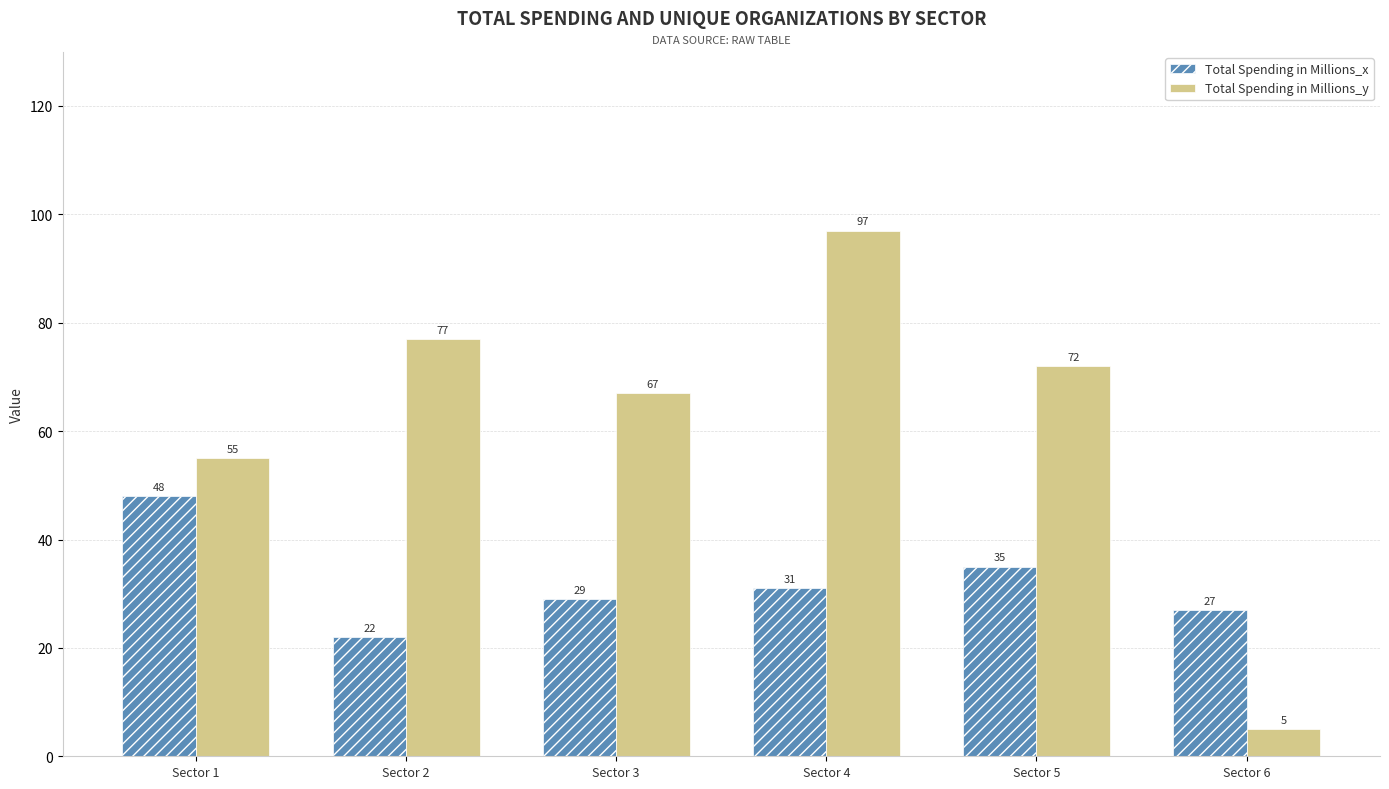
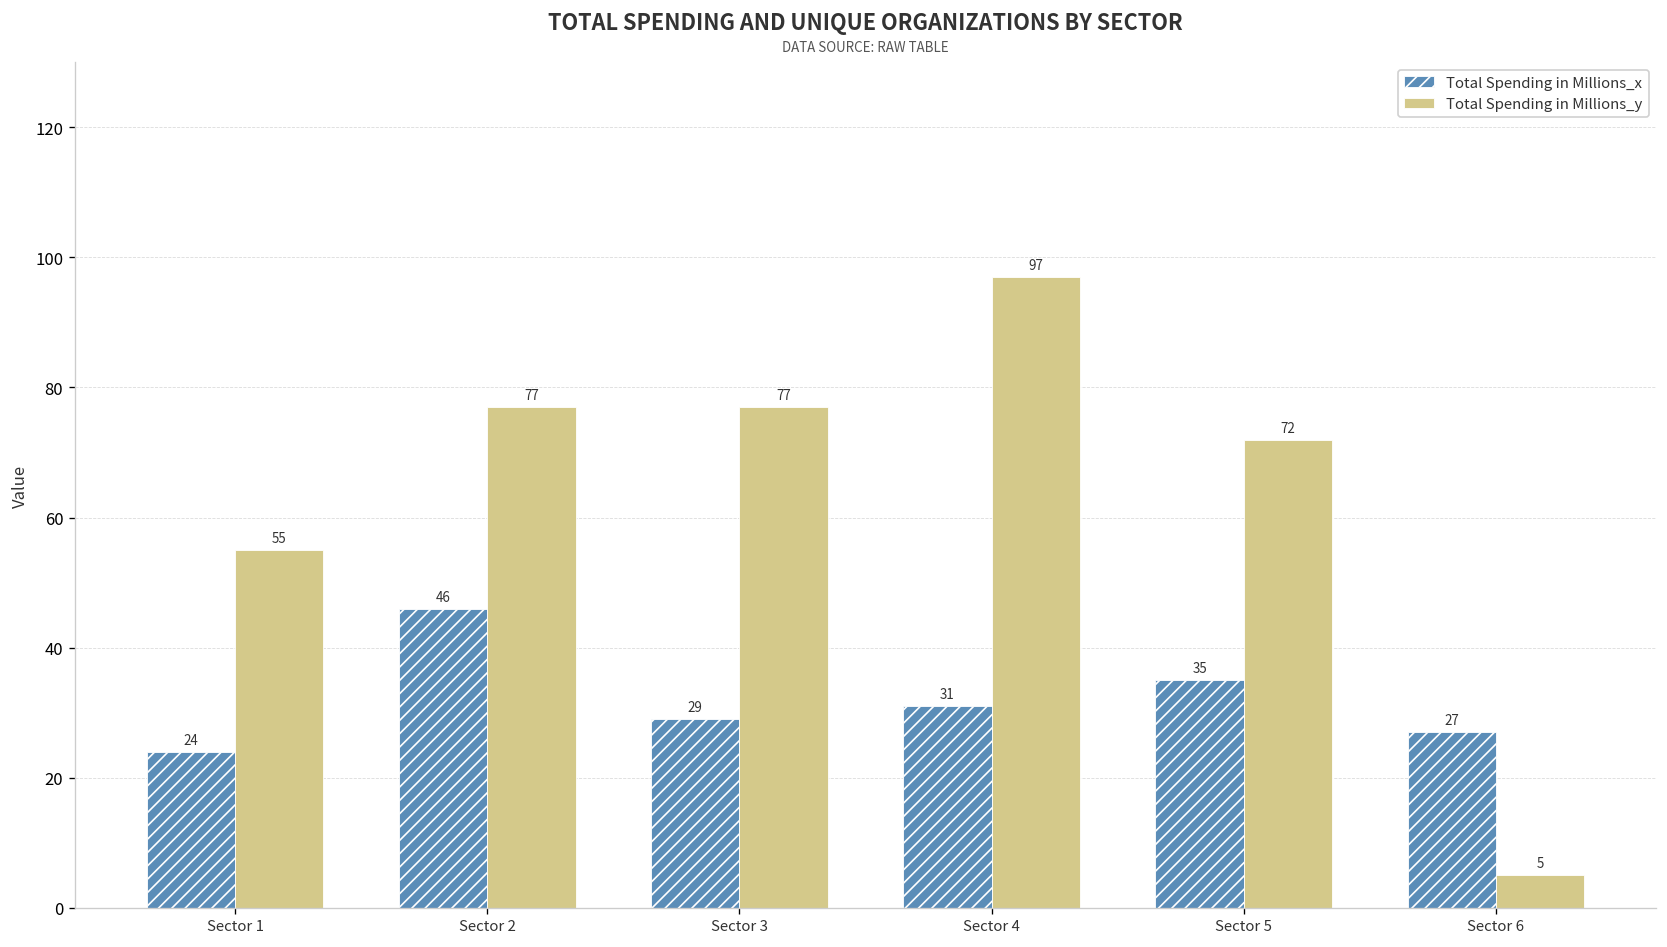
Total Spending in Millions_x, Sector 1: 48 -> 24
Total Spending in Millions_x, Sector 2: 22 -> 46
Total Spending in Millions_y, Sector 3: 67 -> 77
